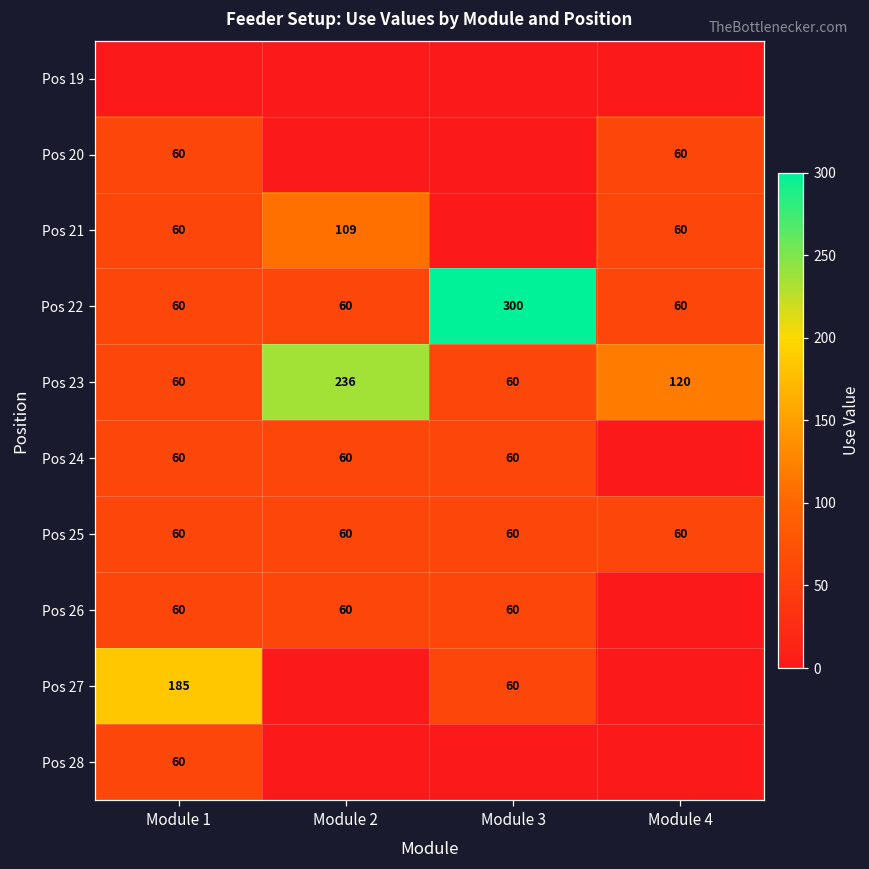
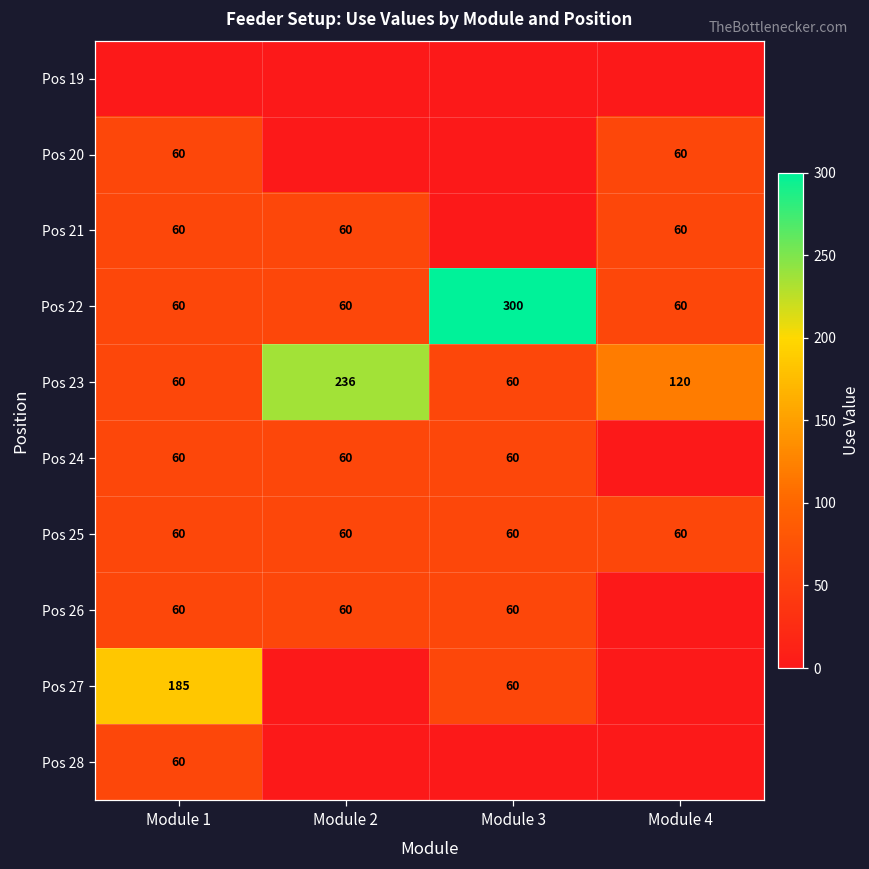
Pos 21, Module 2: 109 -> 60
